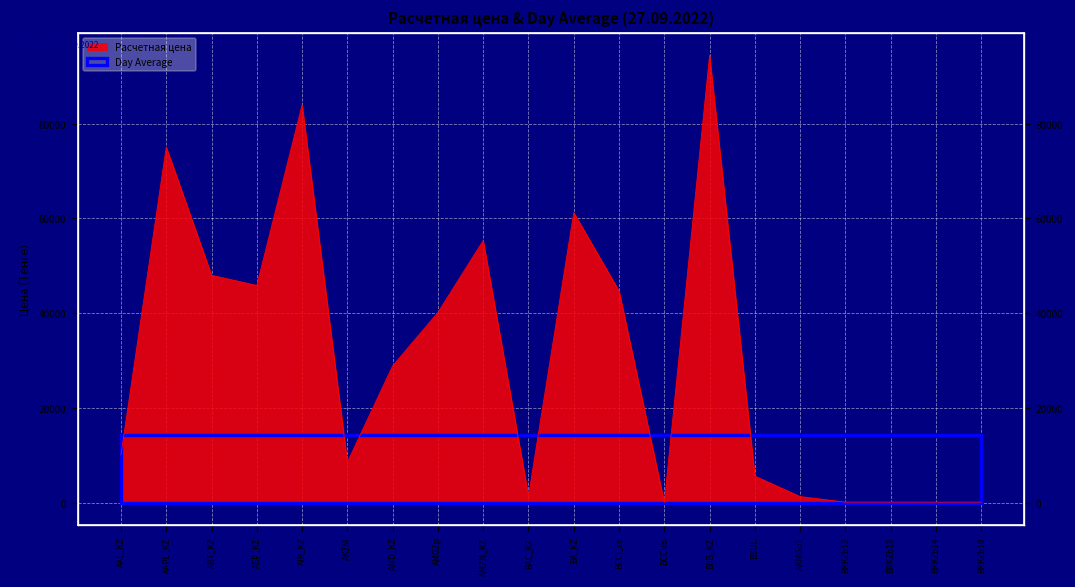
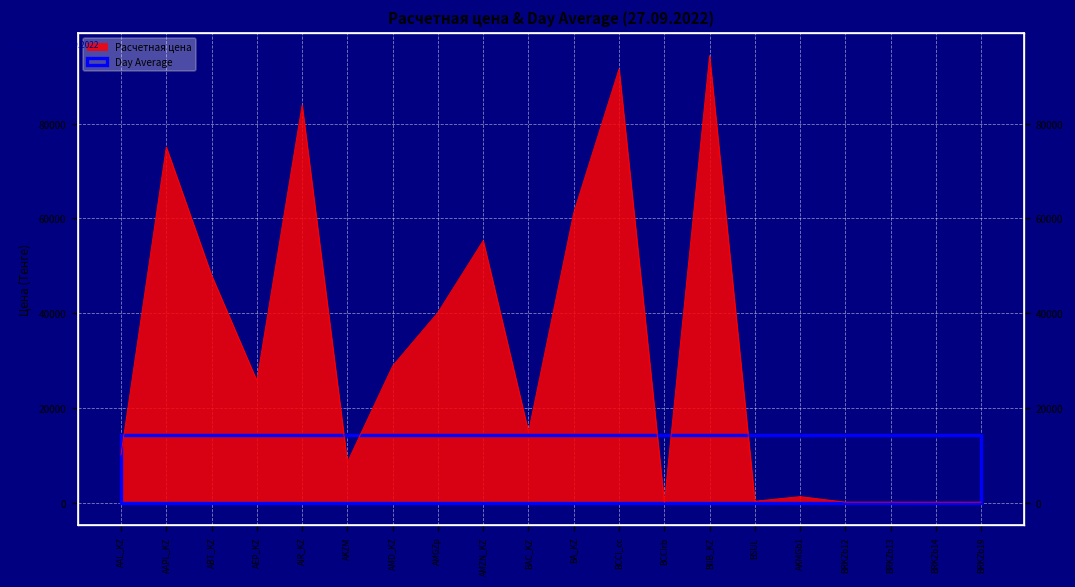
AEP_KZ: 46000 -> 26000
BAC_KZ: 1000 -> 15000
BCCI_cc: 45000 -> 92000
BSUL: 6000 -> 0
